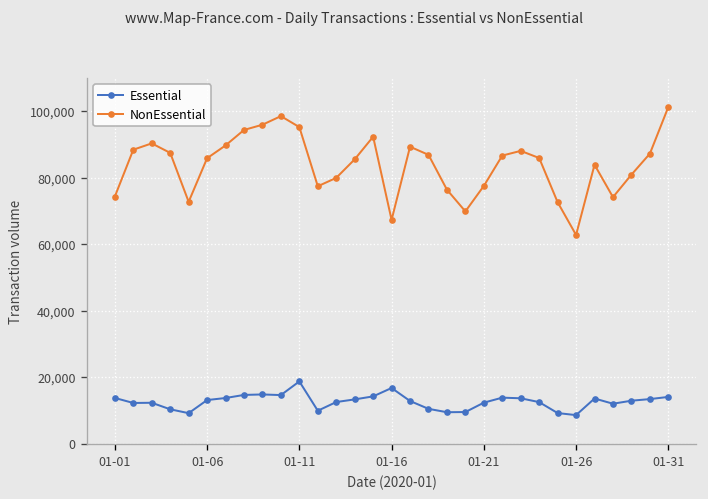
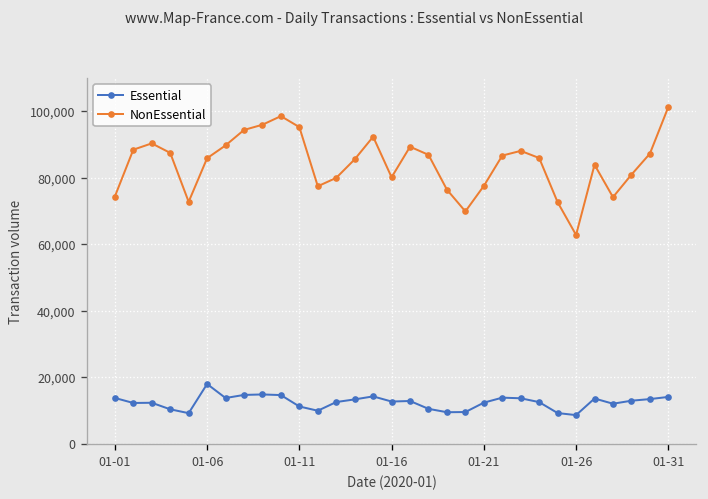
Essential, 01-06: 13,000 -> 18,000
Essential, 01-11: 19,000 -> 11,000
Essential, 01-16: 17,000 -> 13,000
NonEssential, 01-16: 67,000 -> 80,000
